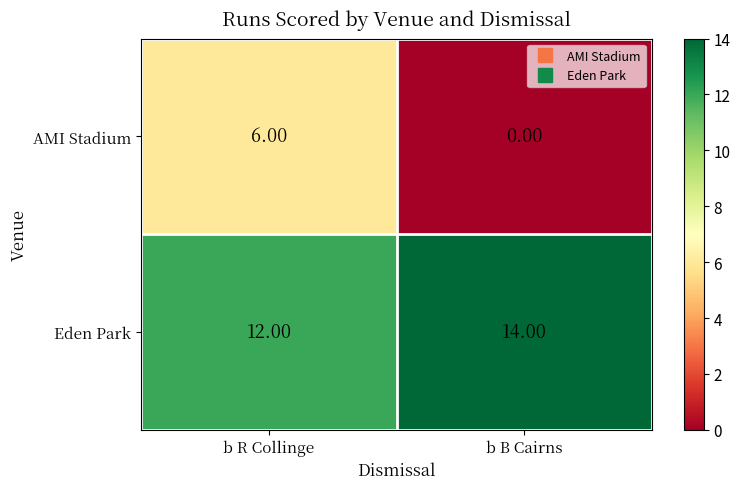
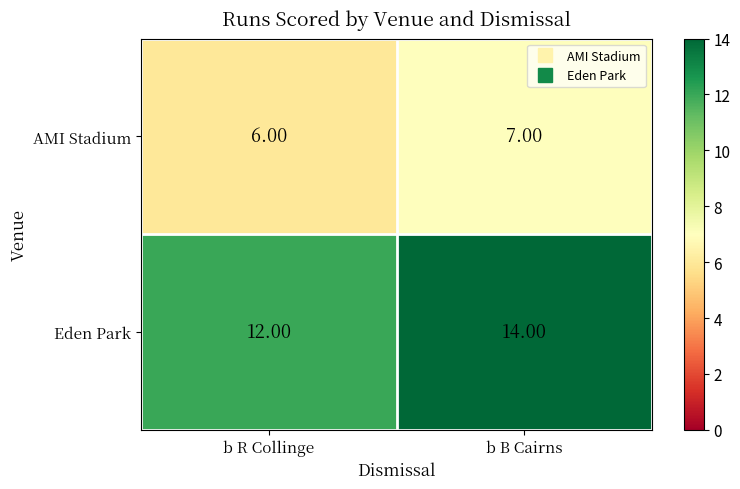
AMI Stadium, b B Cairns: 0.00 -> 7.00
